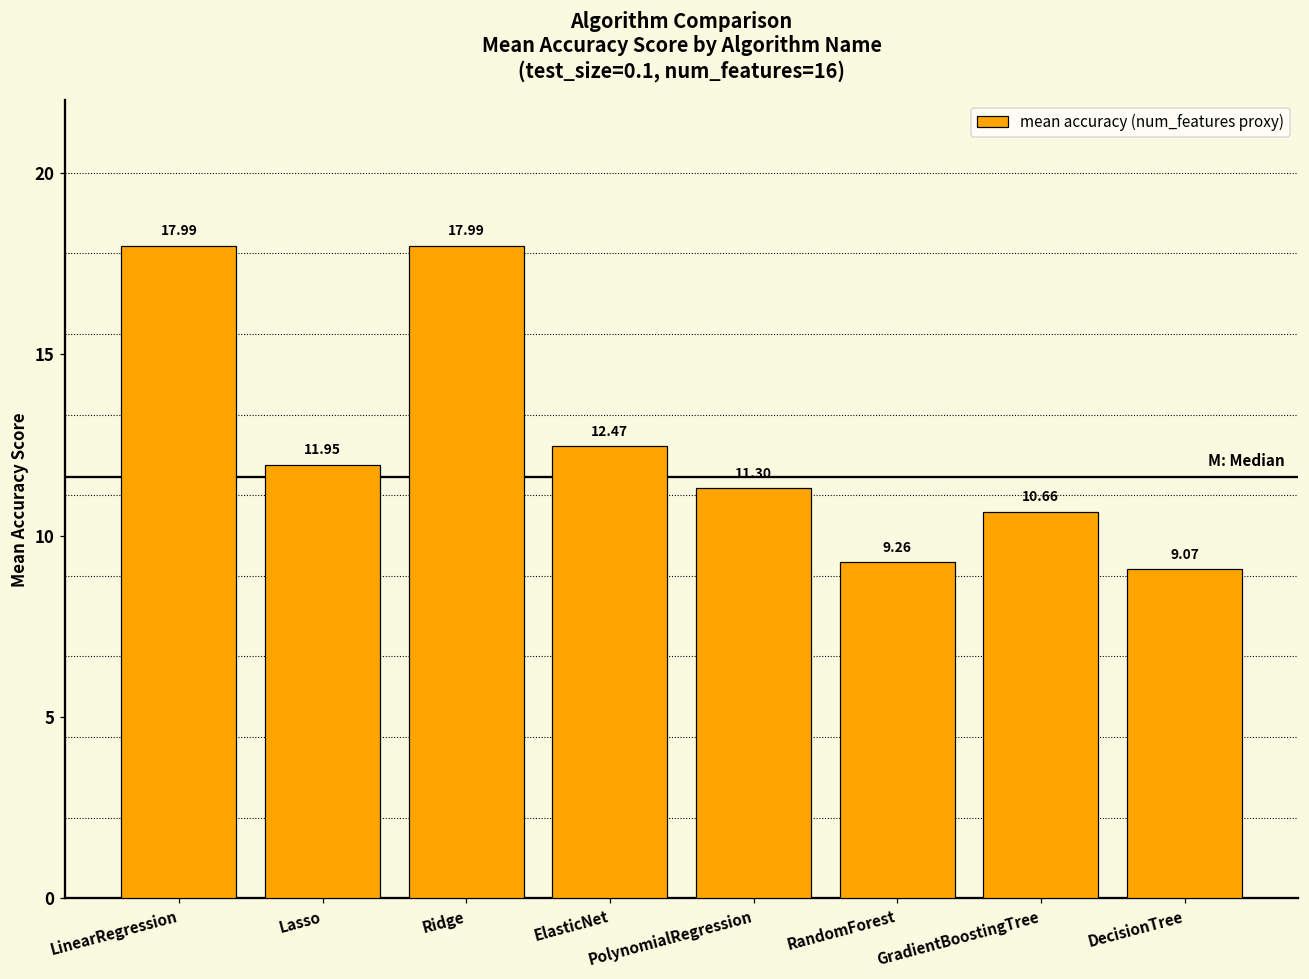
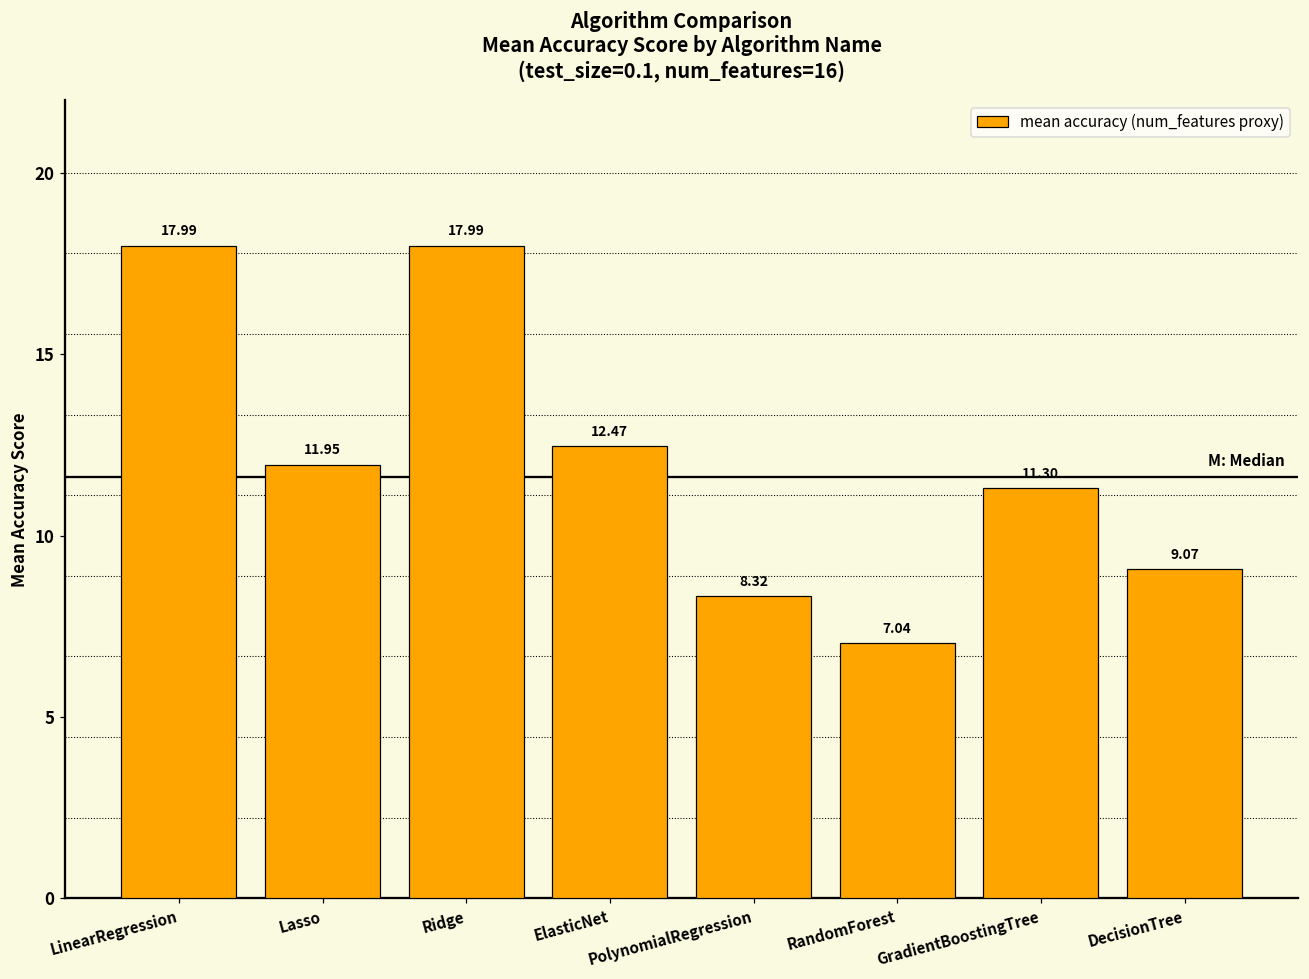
PolynomialRegression: 11.30 -> 8.32
RandomForest: 9.26 -> 7.04
GradientBoostingTree: 10.66 -> 11.30
